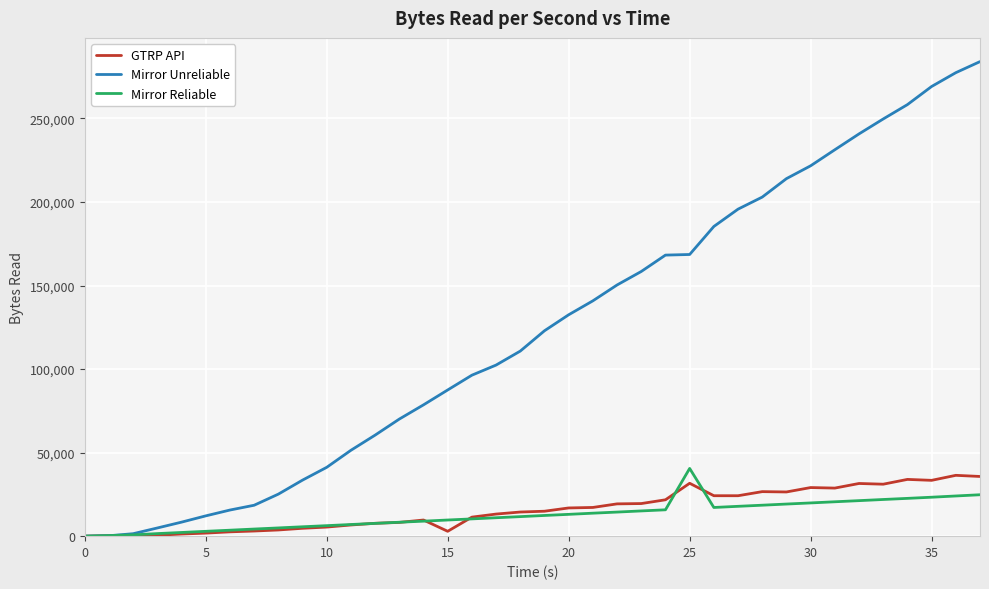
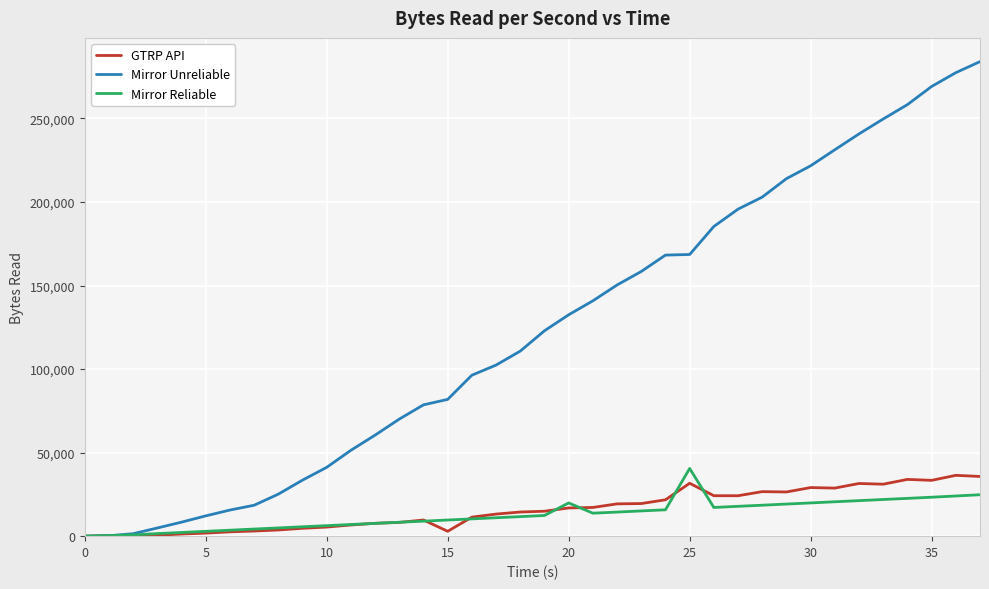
Mirror Unreliable, 15: 87,000 -> 82,000
Mirror Reliable, 20: 13,000 -> 20,000
